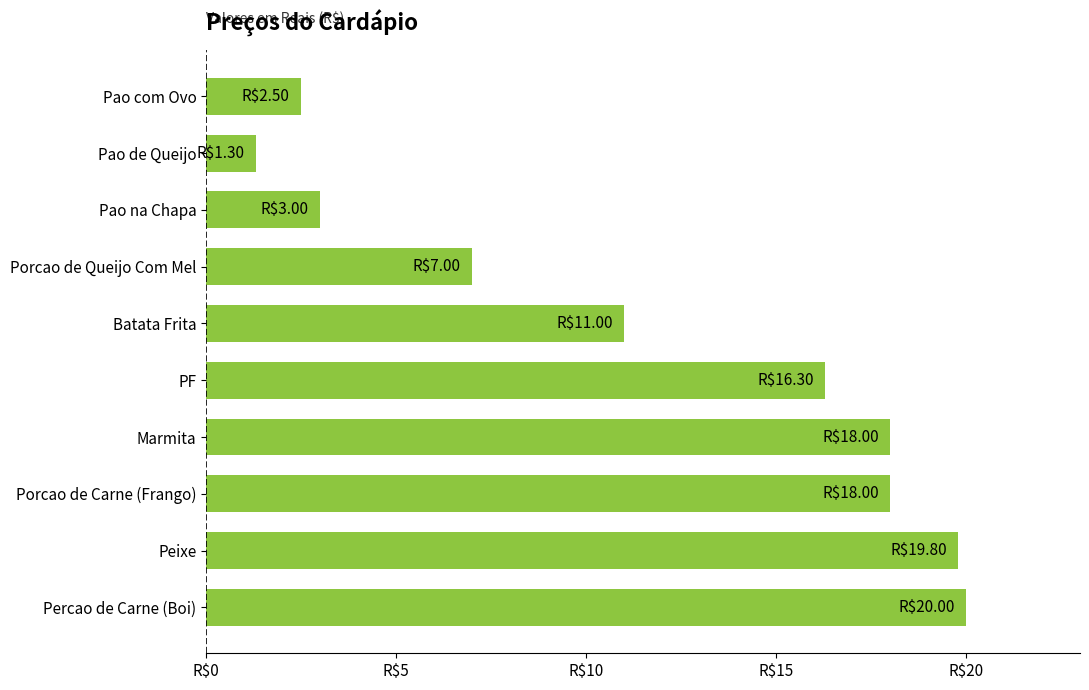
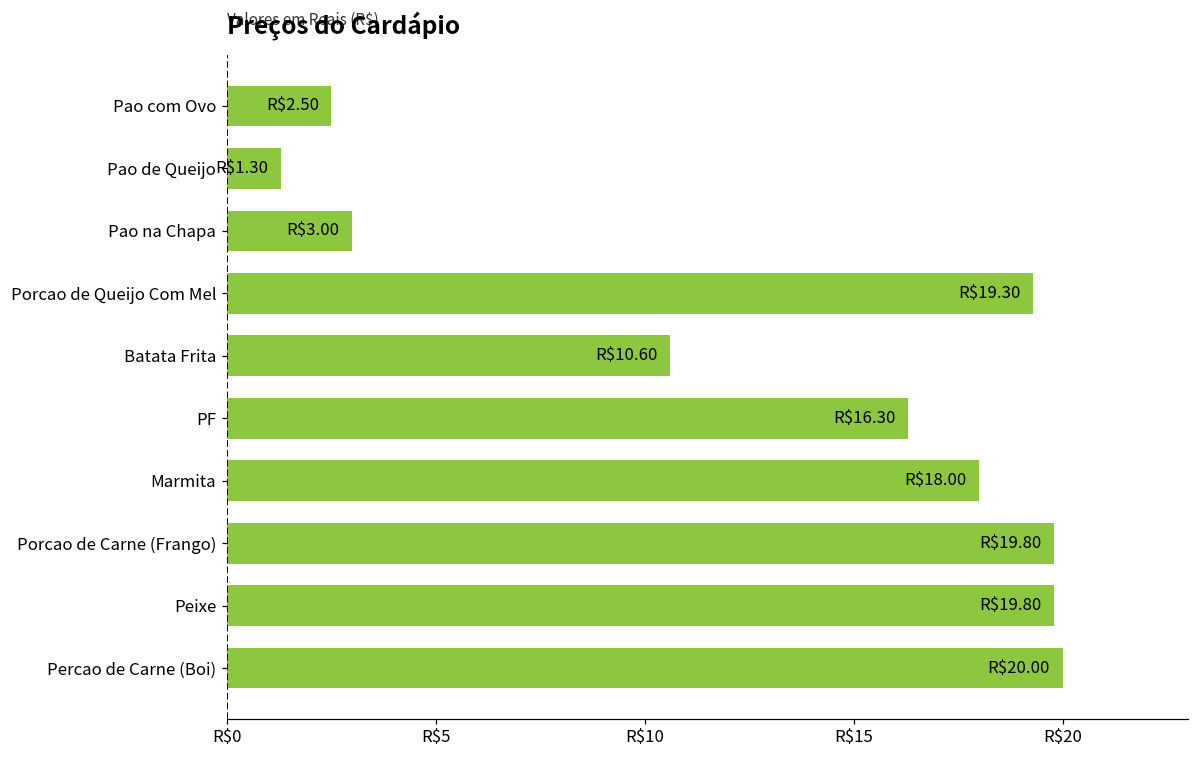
Porcao de Queijo Com Mel: $7.00 -> $19.30
Batata Frita: $11.00 -> $10.60
Porcao de Carne (Frango): $18.00 -> $19.80
